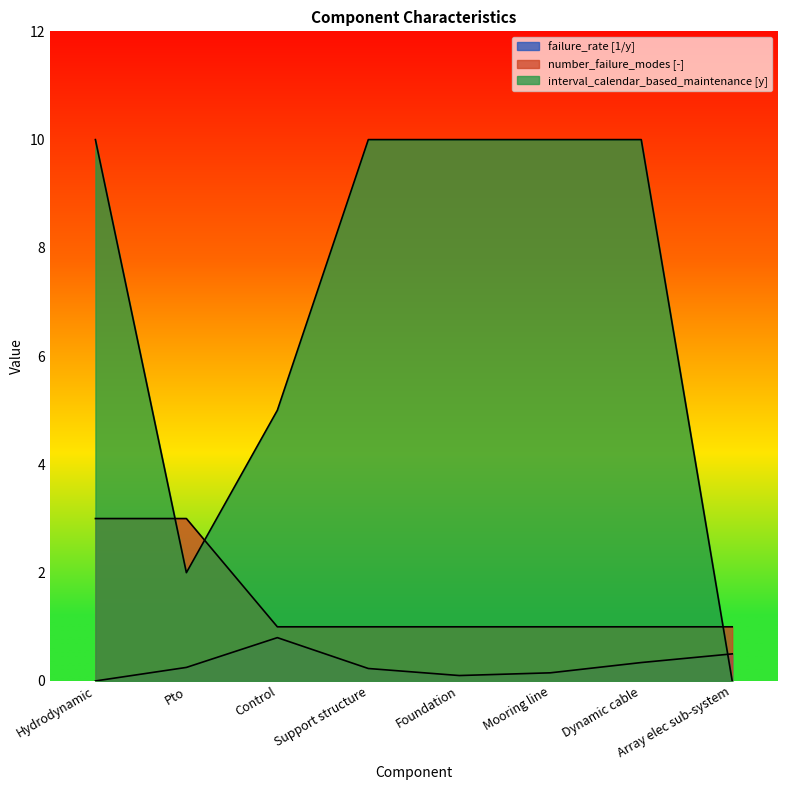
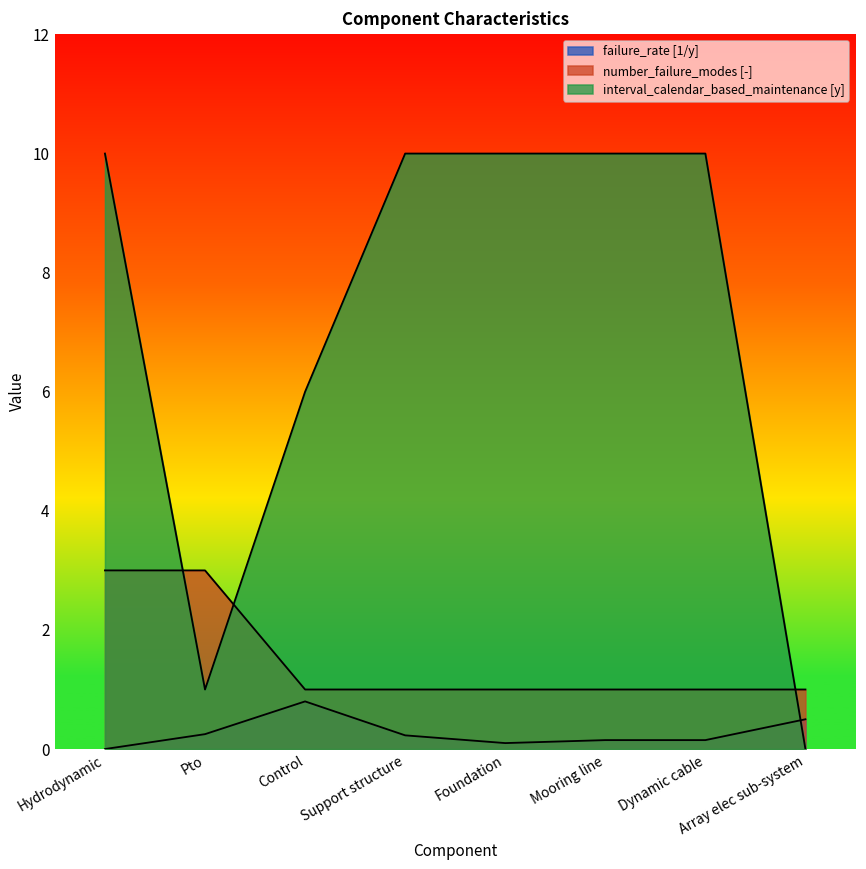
interval_calendar_based_maintenance [y], Pto: 2 -> 1
interval_calendar_based_maintenance [y], Control: 5 -> 6
failure_rate [1/y], Dynamic cable: 0.3 -> 0.2
